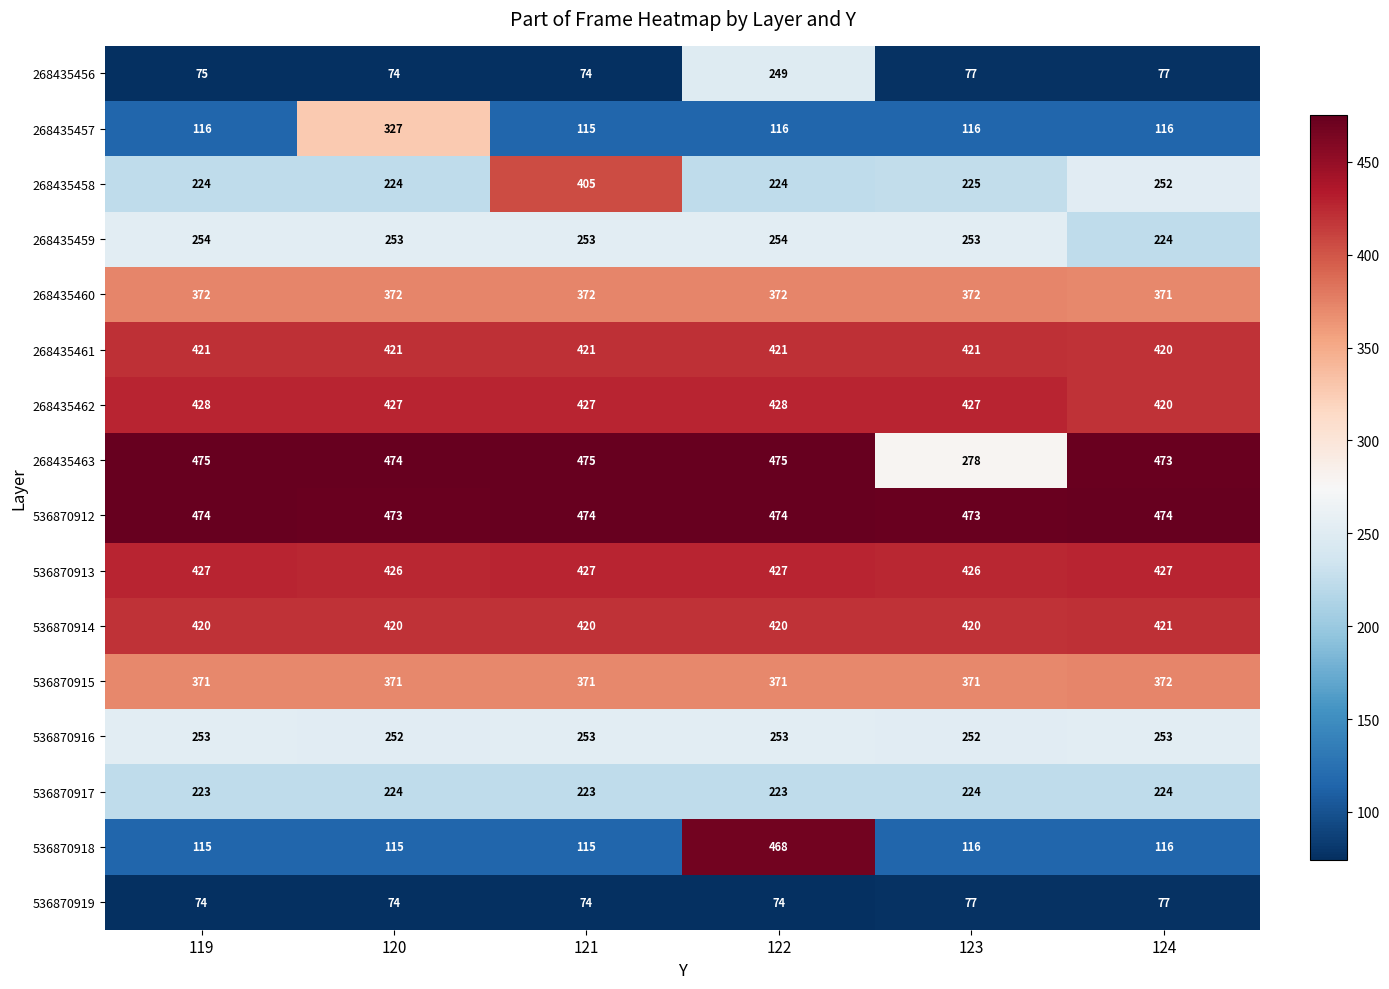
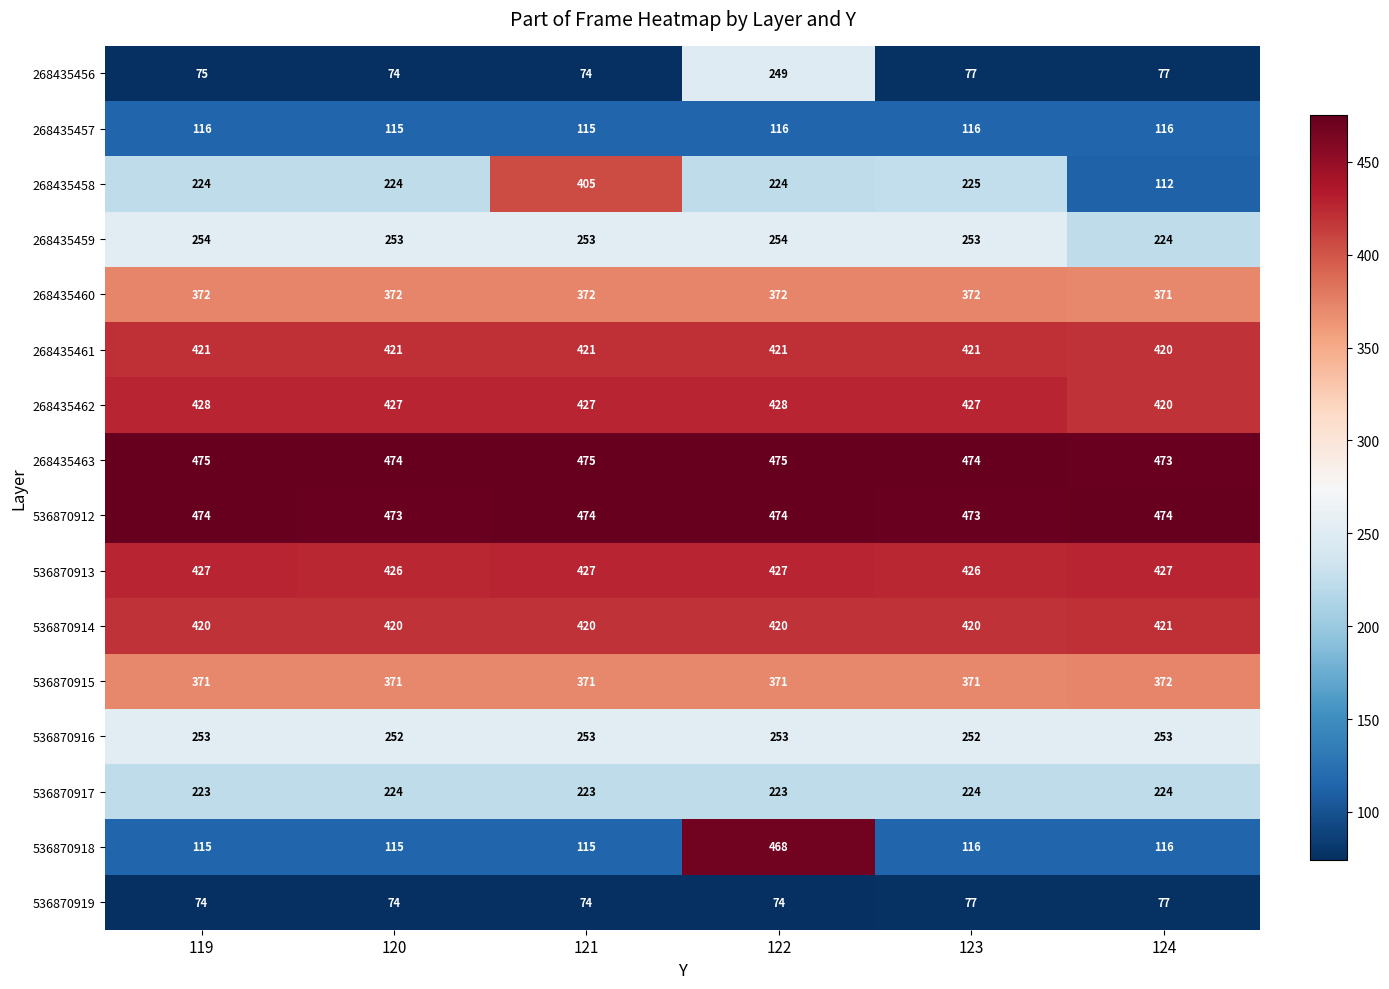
268435457, 120: 327 -> 115
268435458, 124: 252 -> 112
268435463, 123: 278 -> 474
